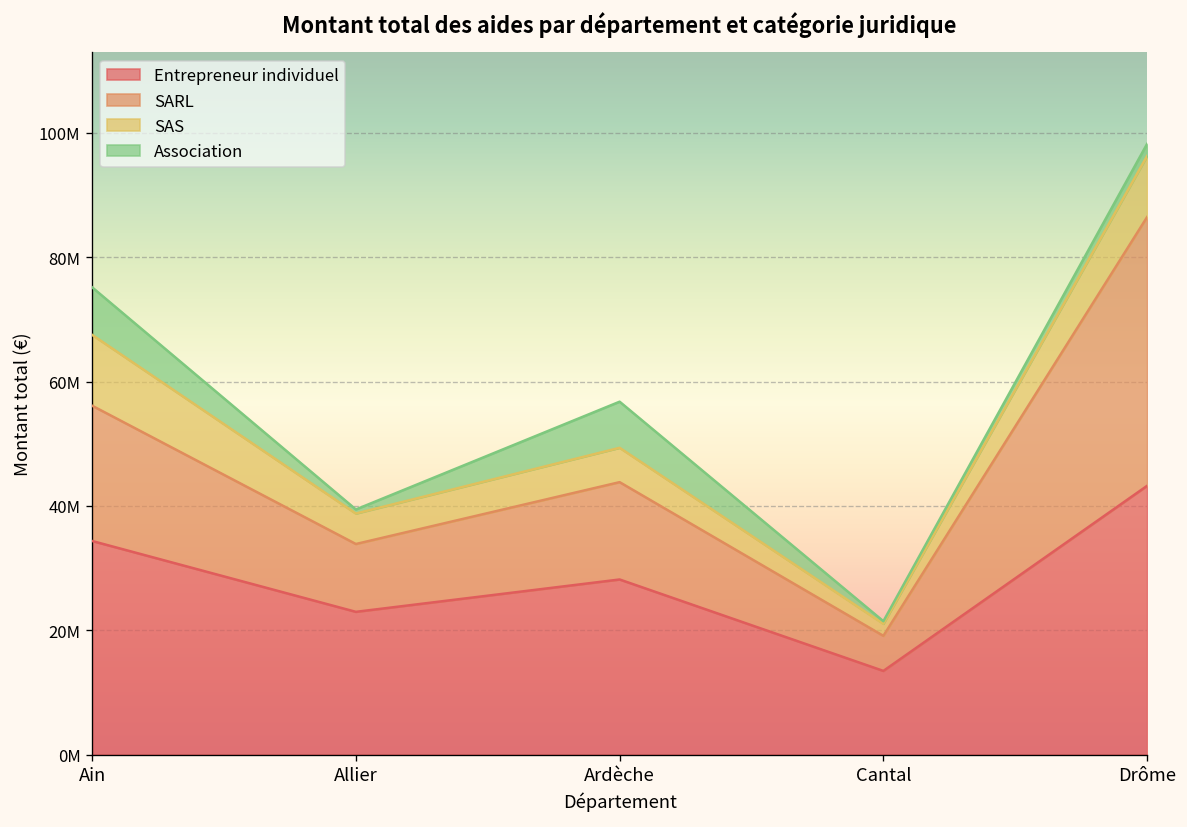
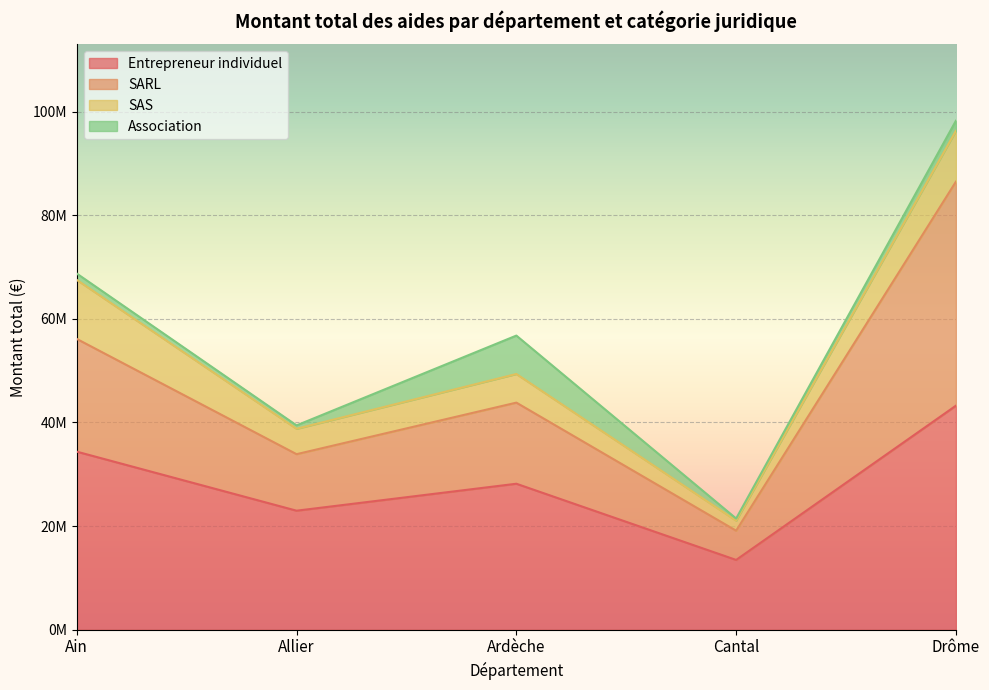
Association, Ain: 8000000 -> 1000000
